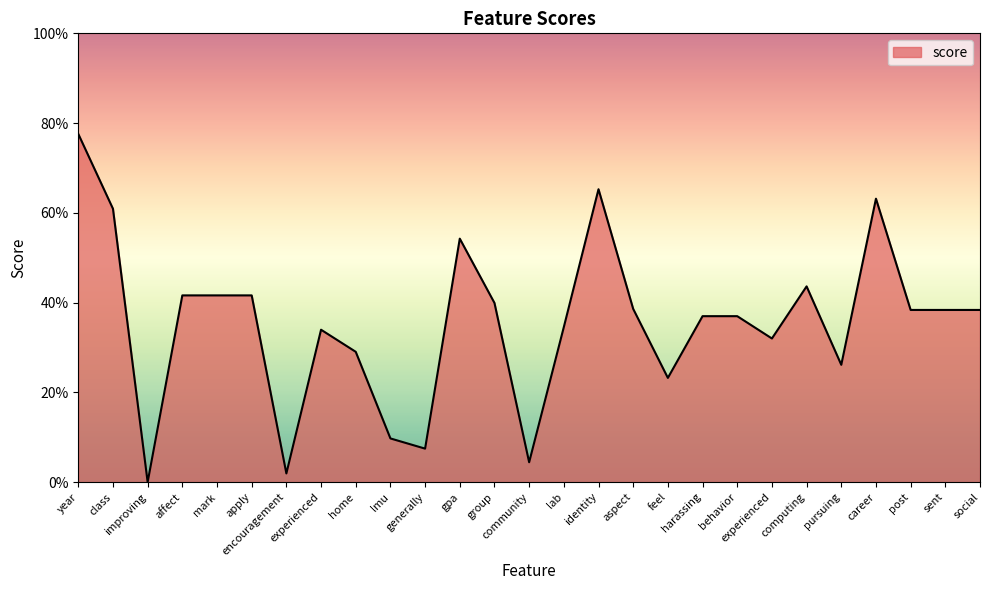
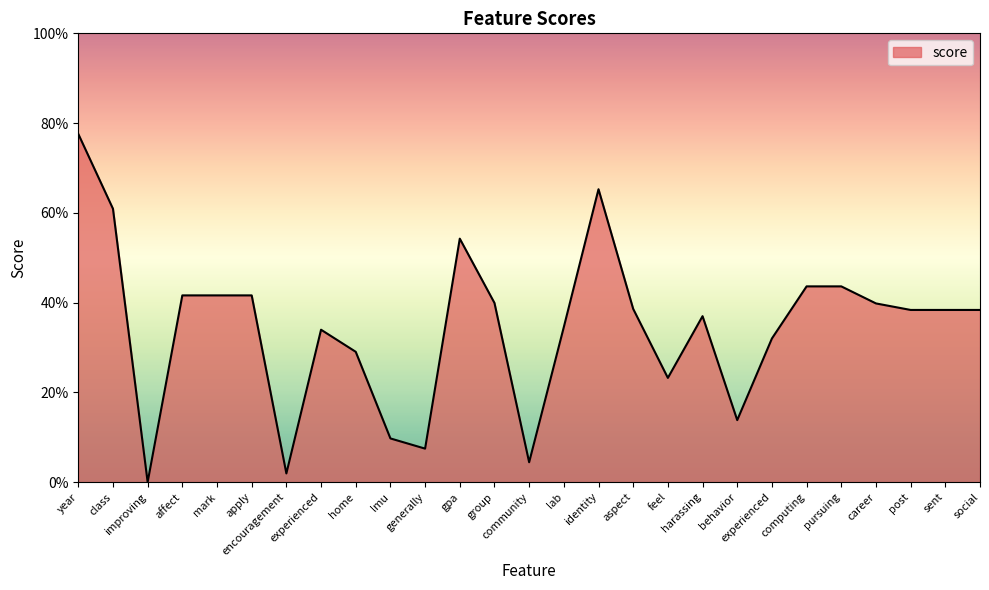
behavior: 37% -> 14%
pursuing: 26% -> 44%
career: 63% -> 40%
